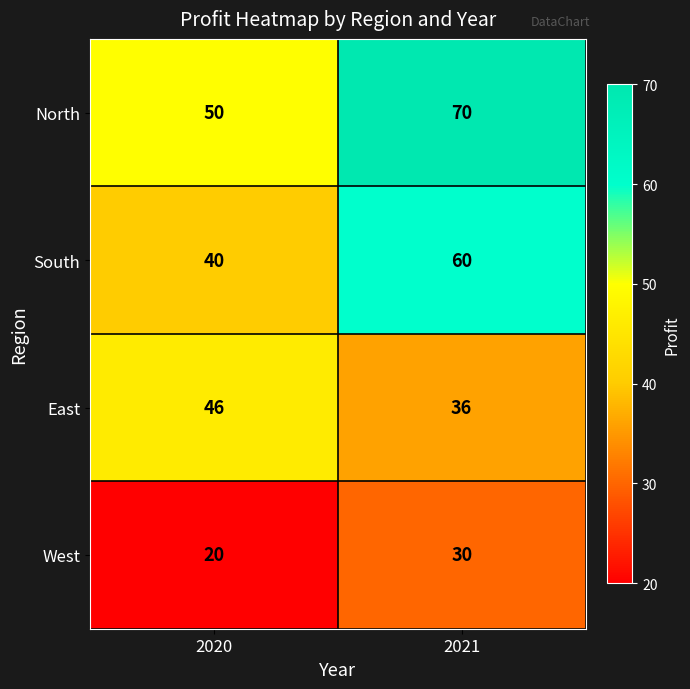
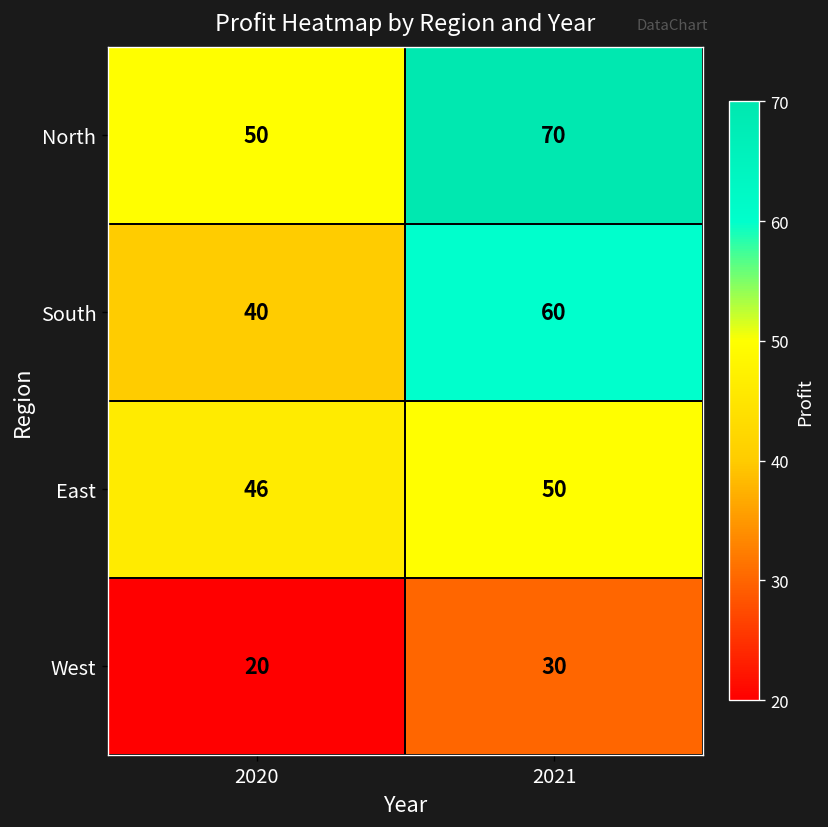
East, 2021: 36 -> 50
